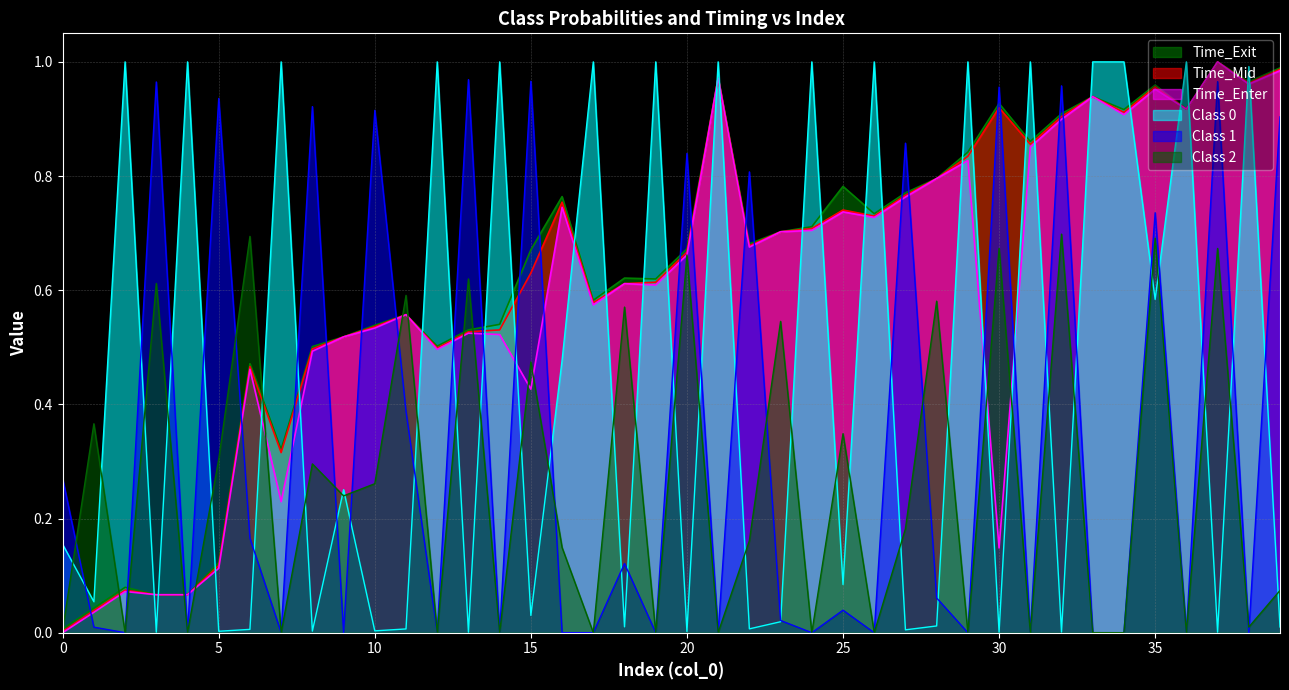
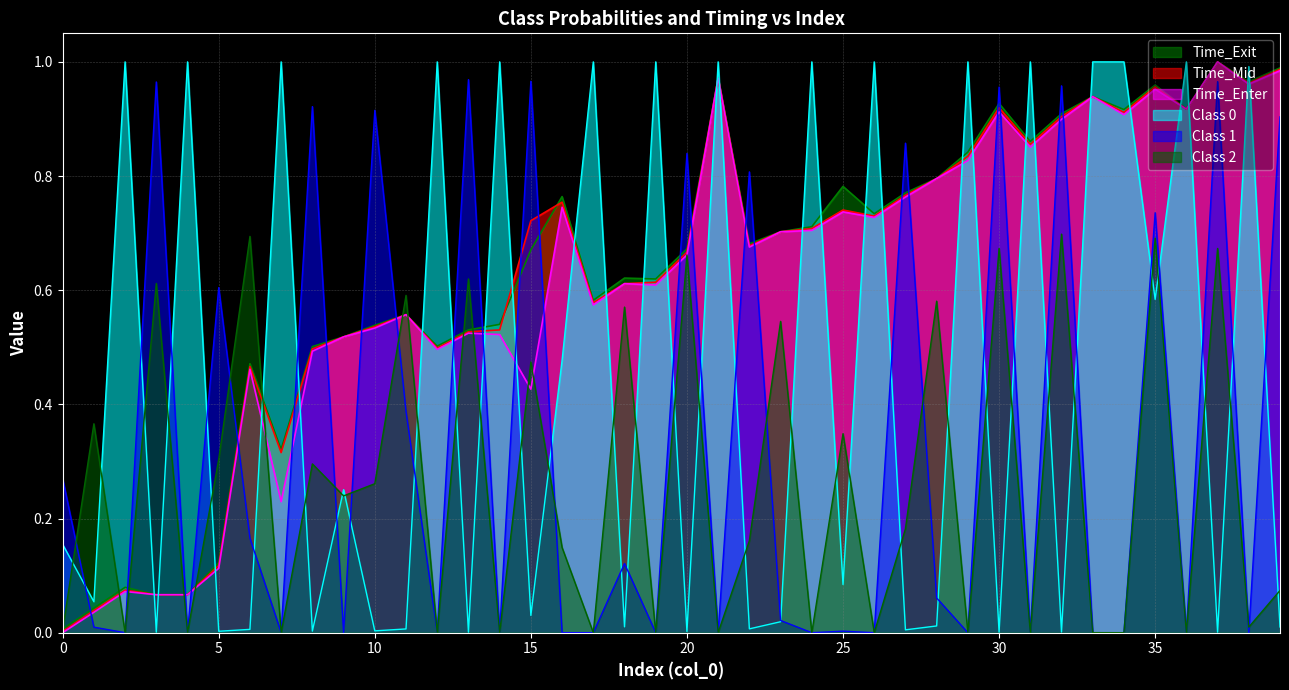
Class 1, 5: 0.94 -> 0.60
Time_Mid, 15: 0.63 -> 0.72
Class 1, 25: 0.04 -> 0.00
Time_Enter, 30: 0.15 -> 0.91
